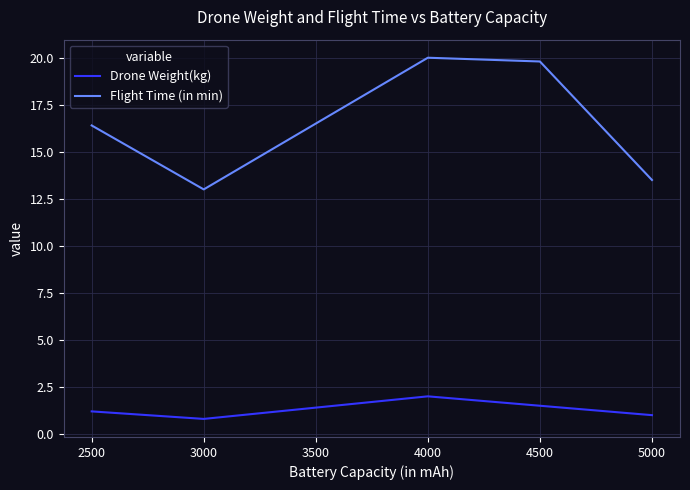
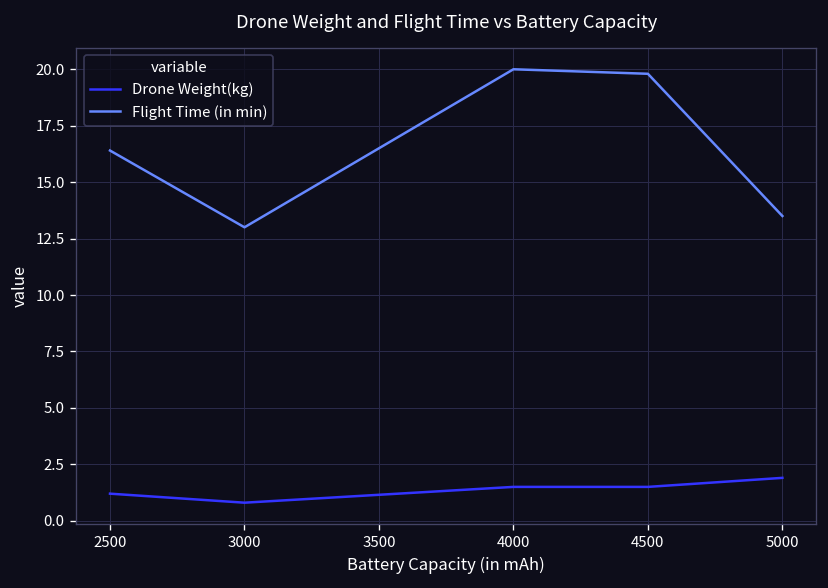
Drone Weight(kg), 4000: 2.0 -> 1.5
Drone Weight(kg), 5000: 1.0 -> 1.9
